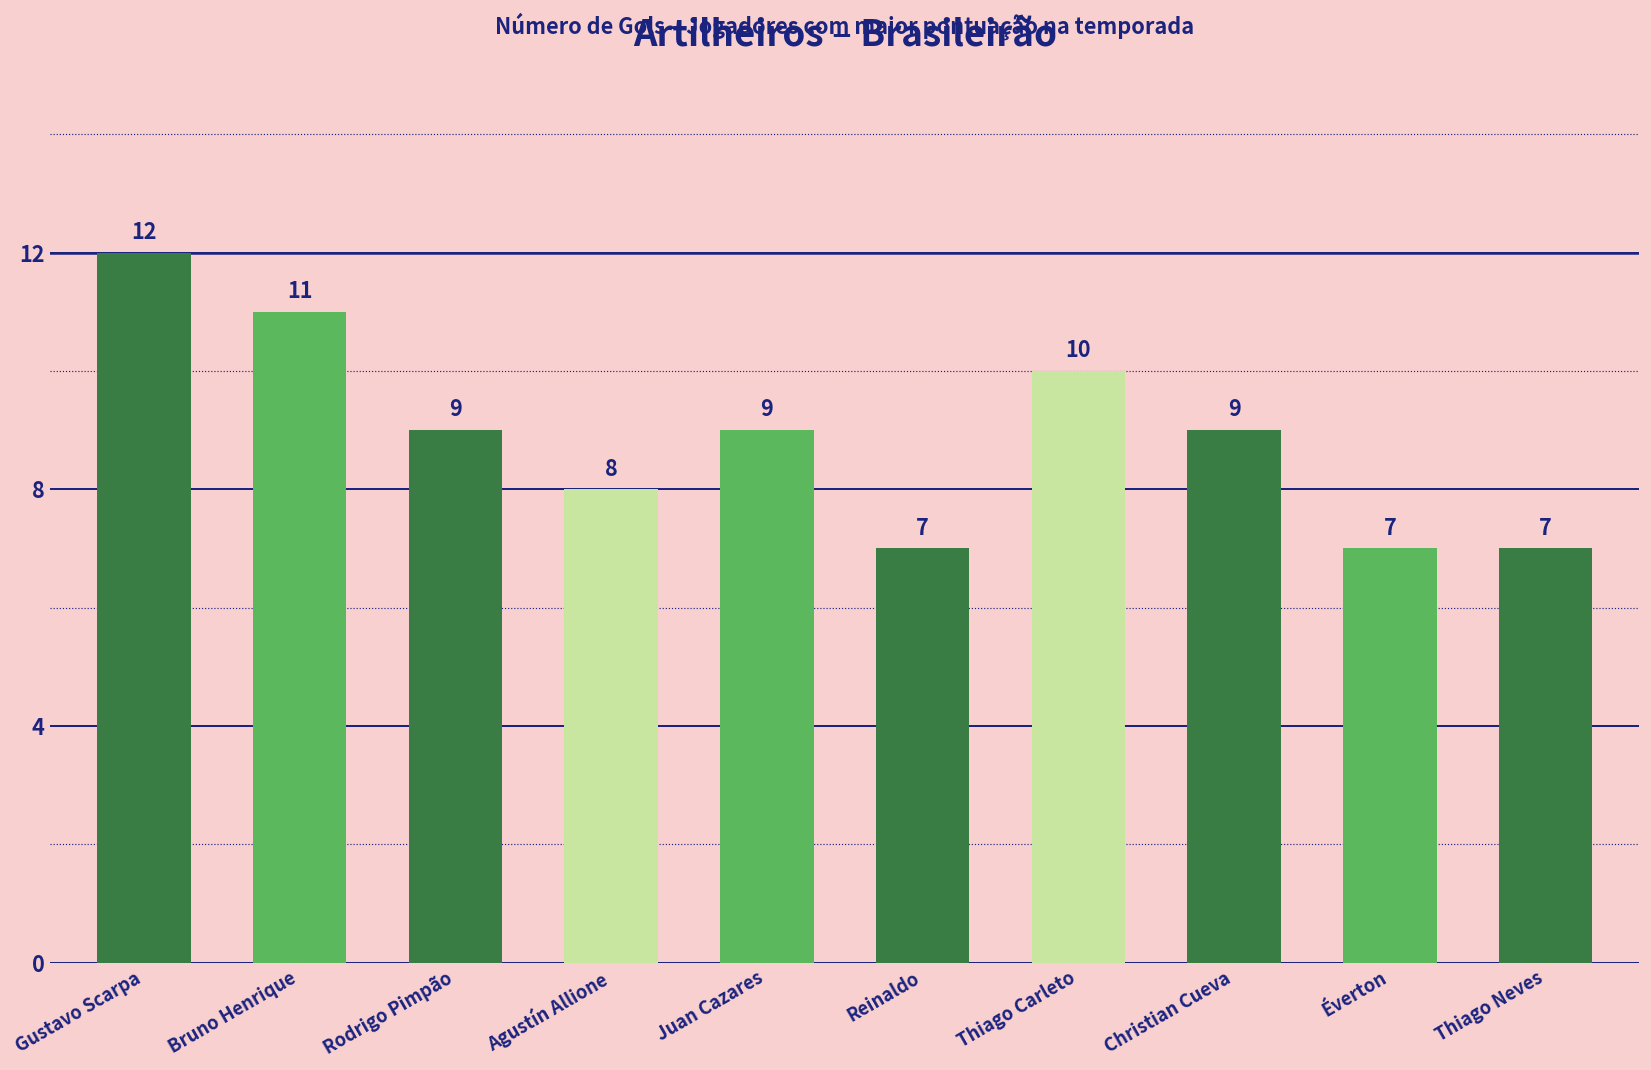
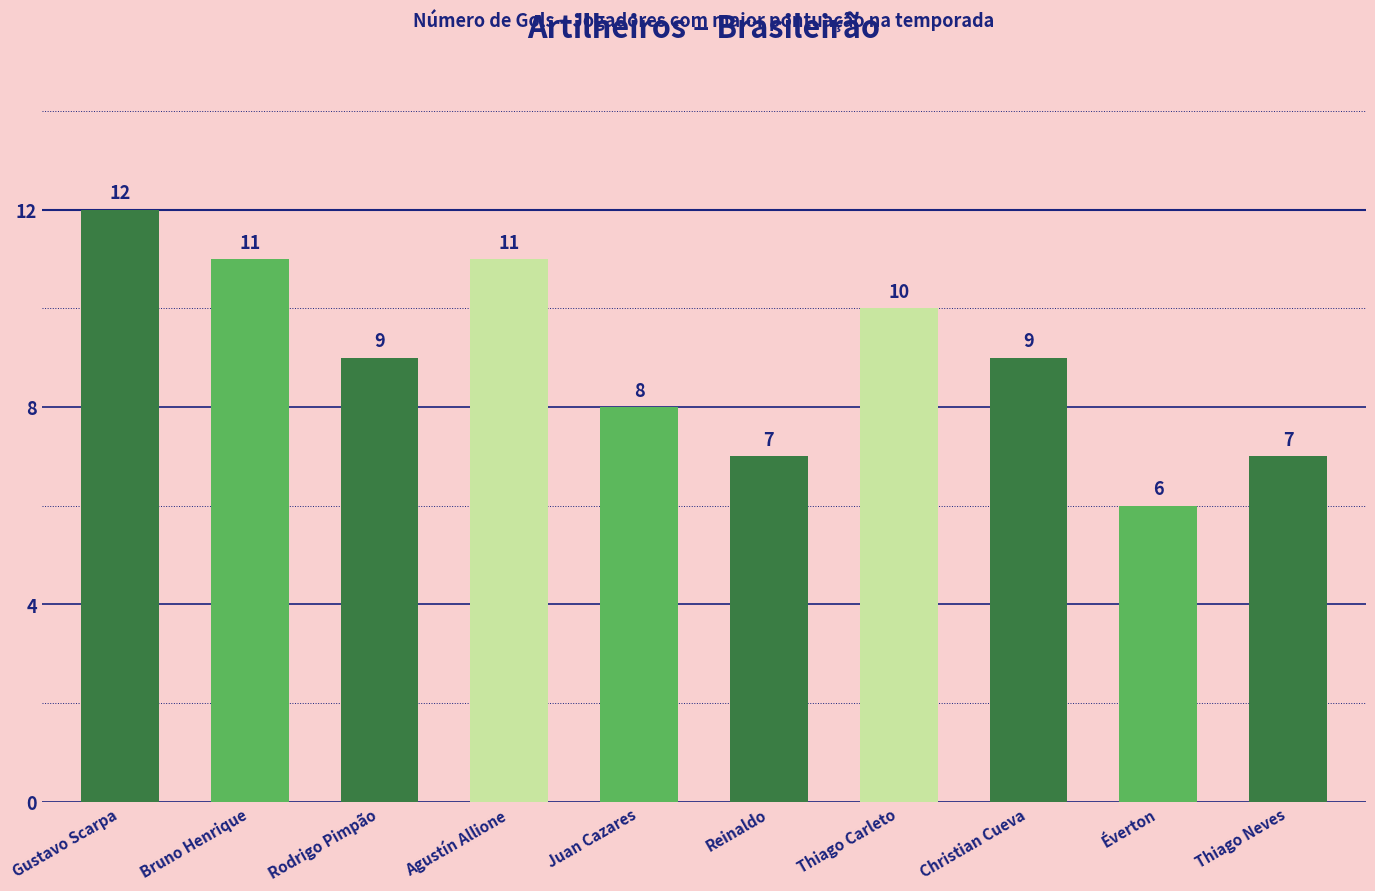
Agustín Allione: 8 -> 11
Juan Cazares: 9 -> 8
Éverton: 7 -> 6
